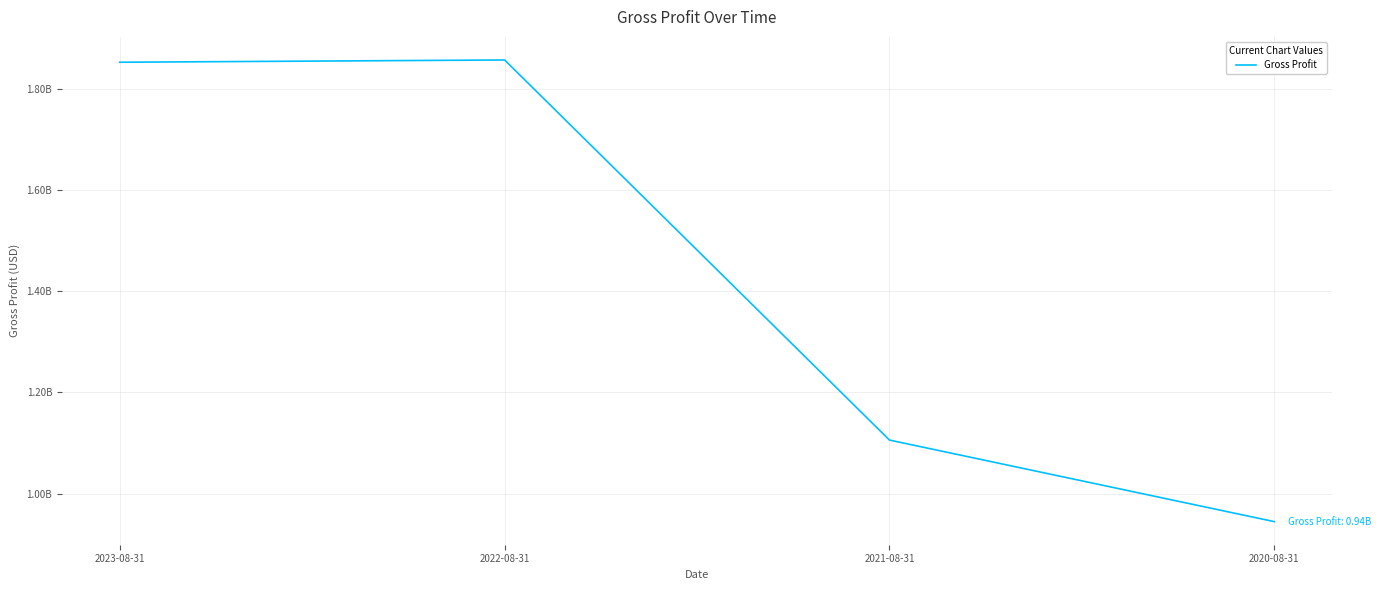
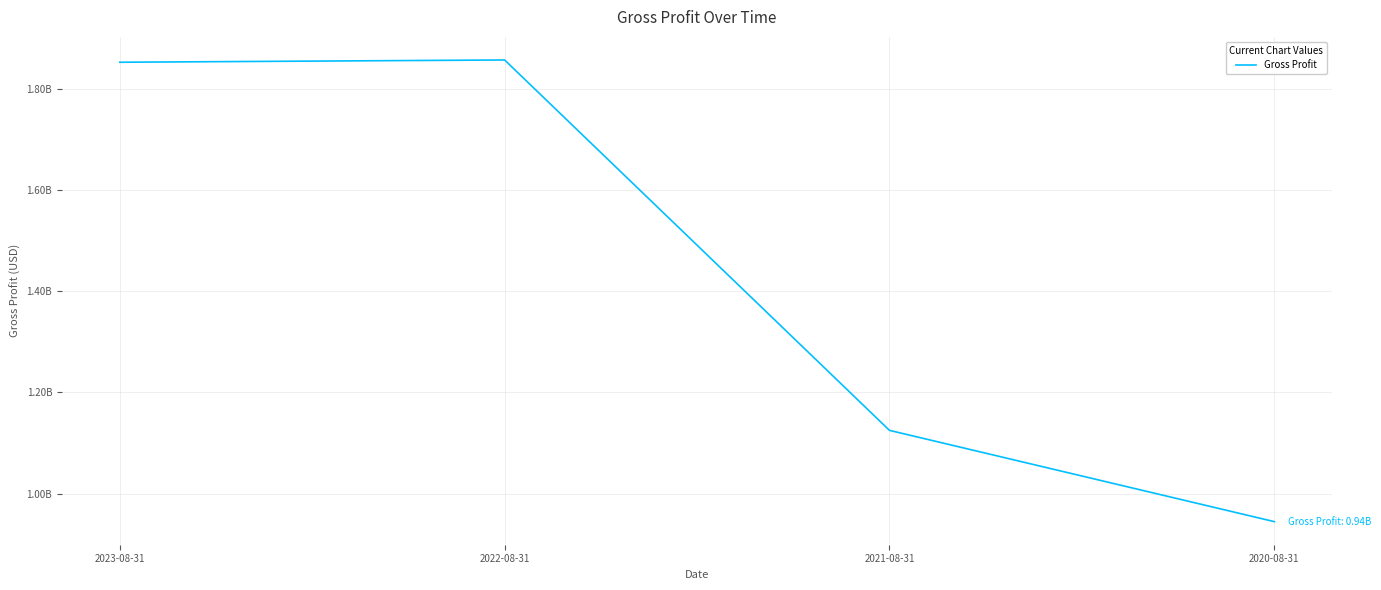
2021-08-31: 1110000000 -> 1130000000
